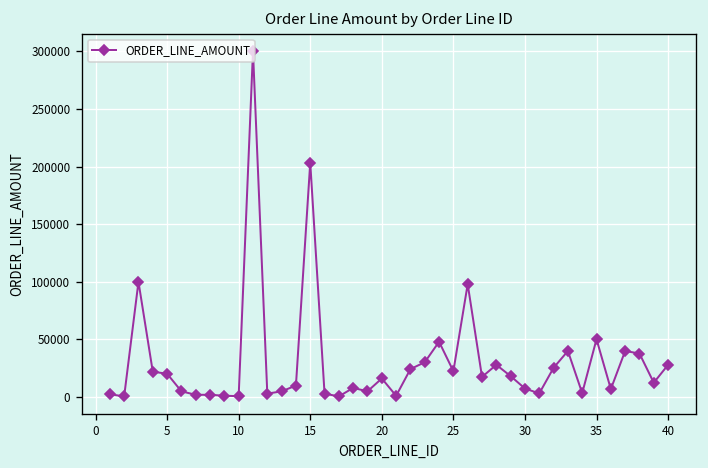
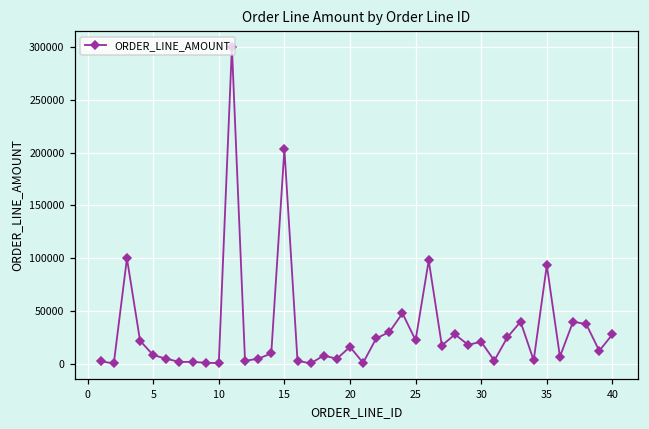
5: 20000 -> 10000
30: 10000 -> 20000
35: 50000 -> 90000
